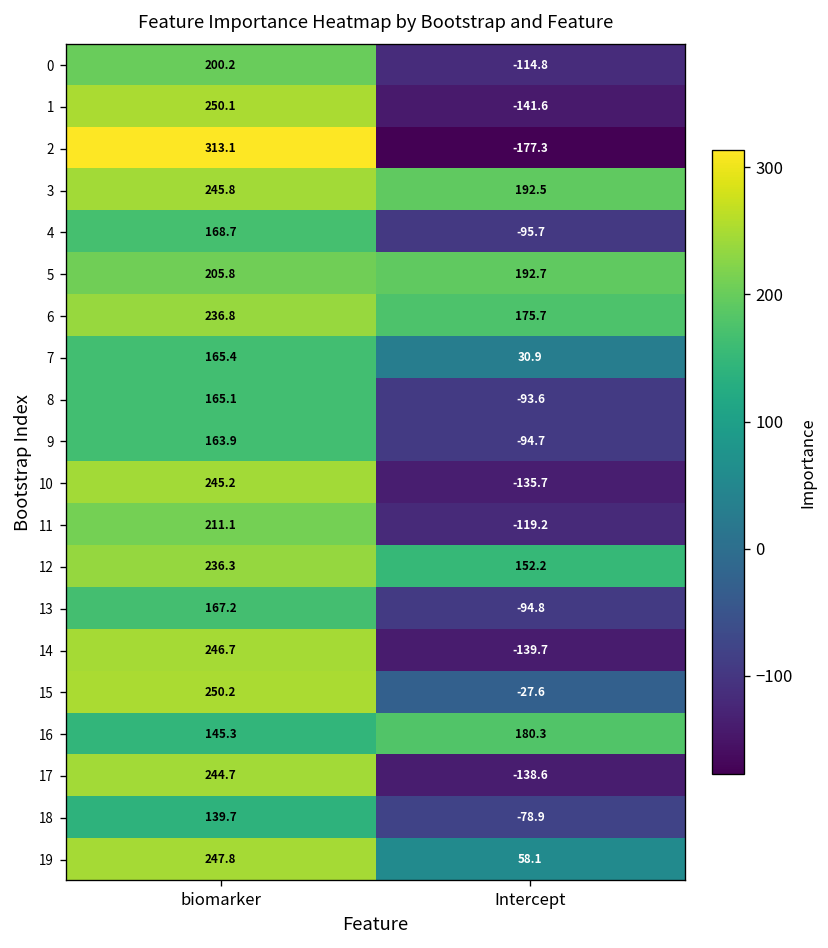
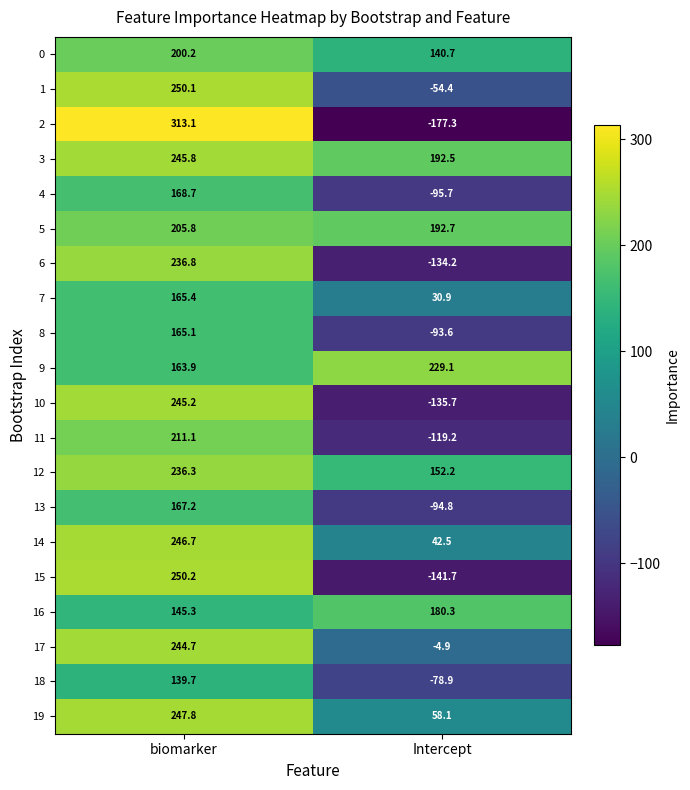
0, Intercept: -114.8 -> 140.7
1, Intercept: -141.6 -> -54.4
6, Intercept: 175.7 -> -134.2
9, Intercept: -94.7 -> 229.1
14, Intercept: -139.7 -> 42.5
15, Intercept: -27.6 -> -141.7
17, Intercept: -138.6 -> -4.9
